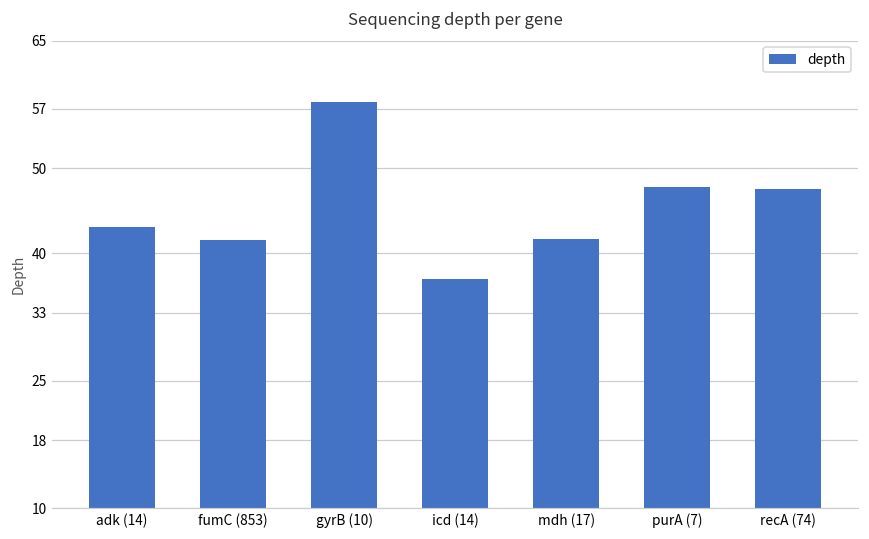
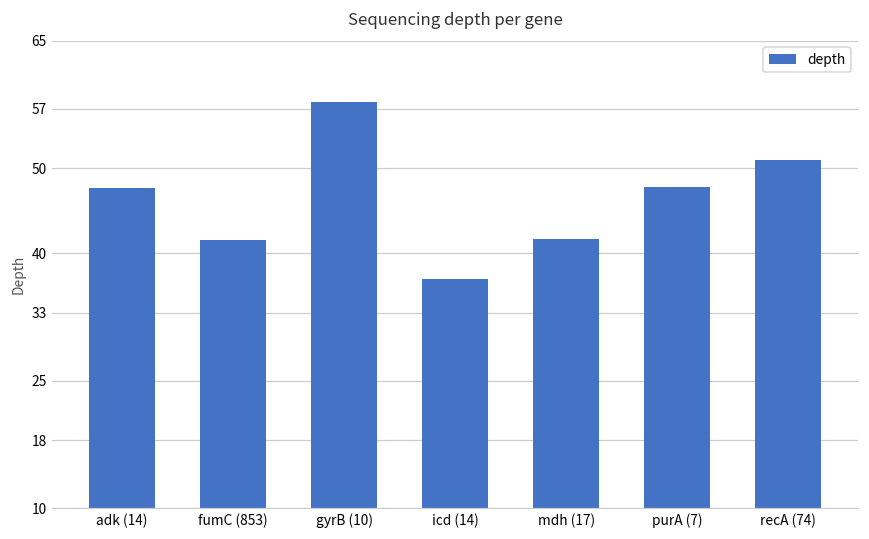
adk (14): 43 -> 48
recA (74): 48 -> 51
